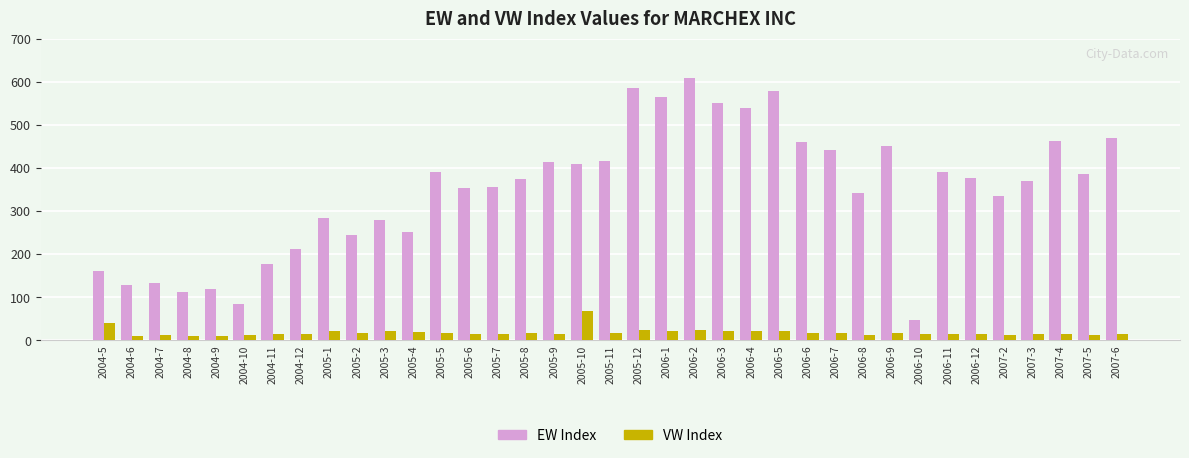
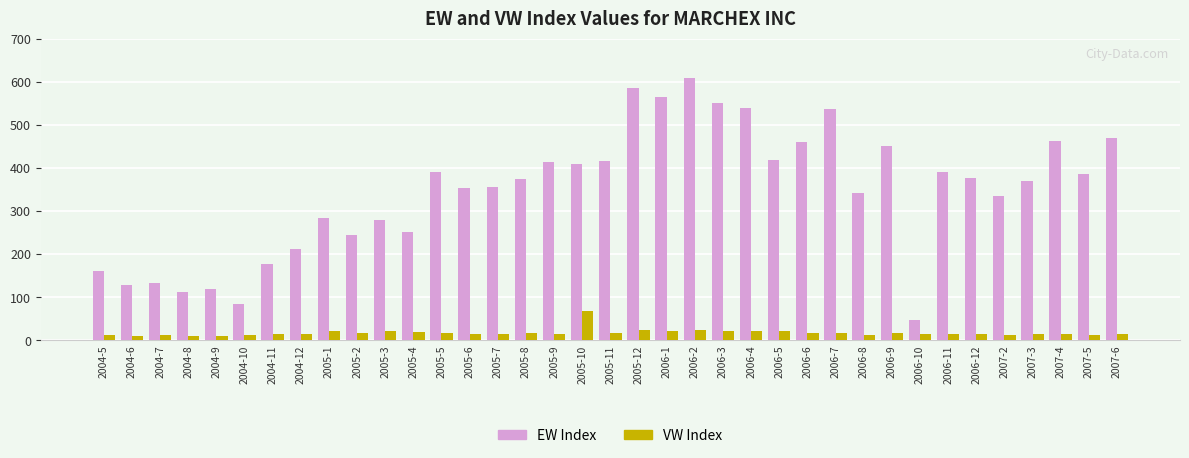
VW Index, 2004-5: 40 -> 10
EW Index, 2006-5: 580 -> 420
EW Index, 2006-7: 440 -> 540
